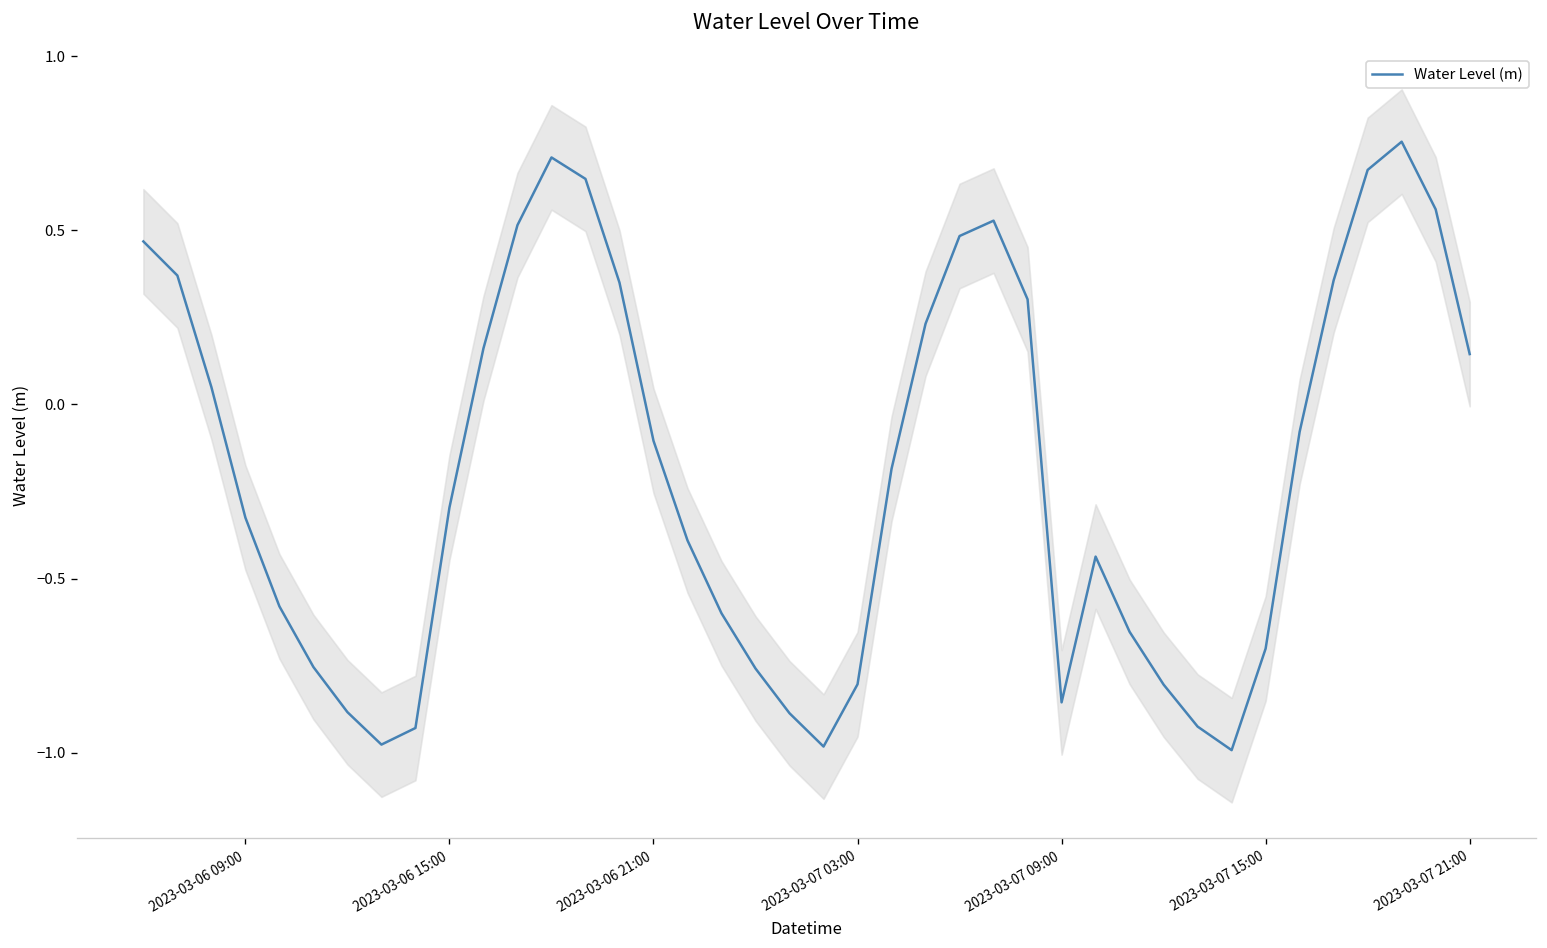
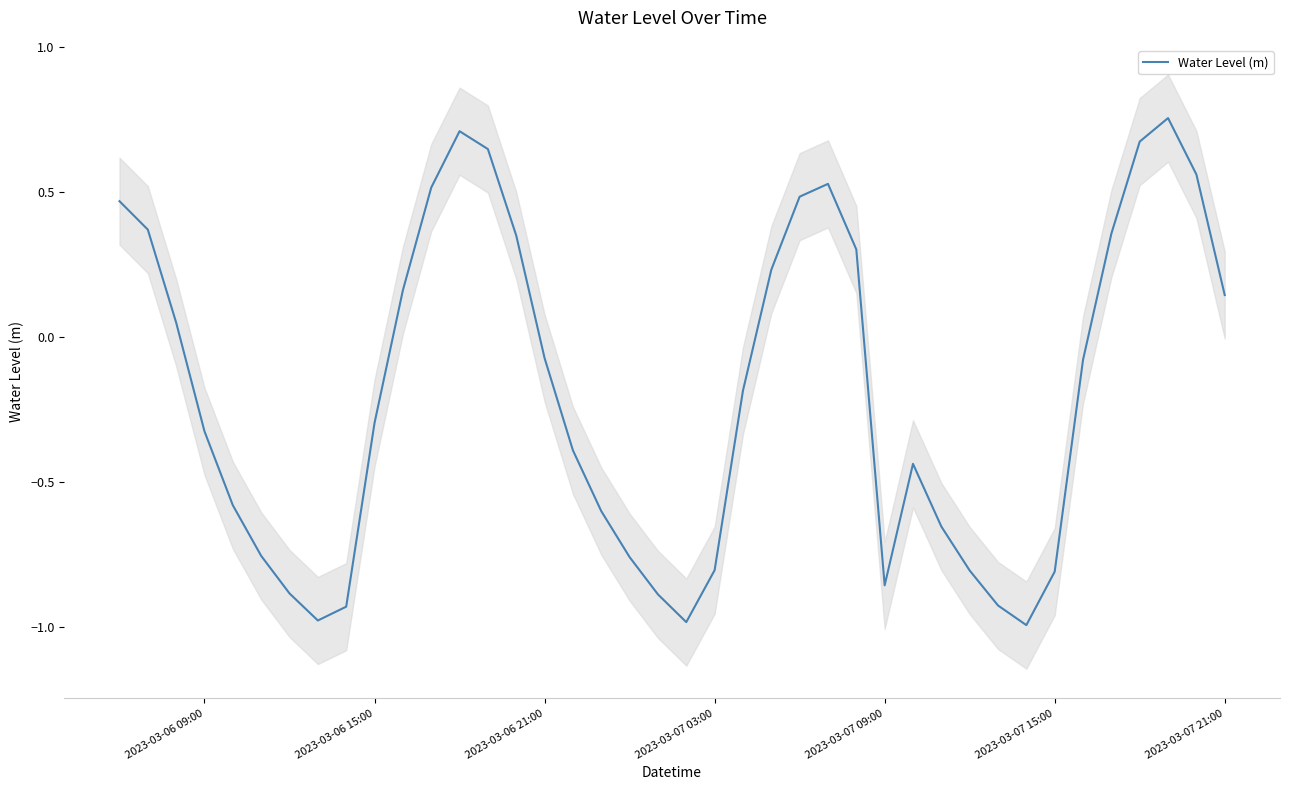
Water Level (m), 2023-03-06 21:00: -0.10 -> -0.07
Water Level (m), 2023-03-07 15:00: -0.70 -> -0.81
